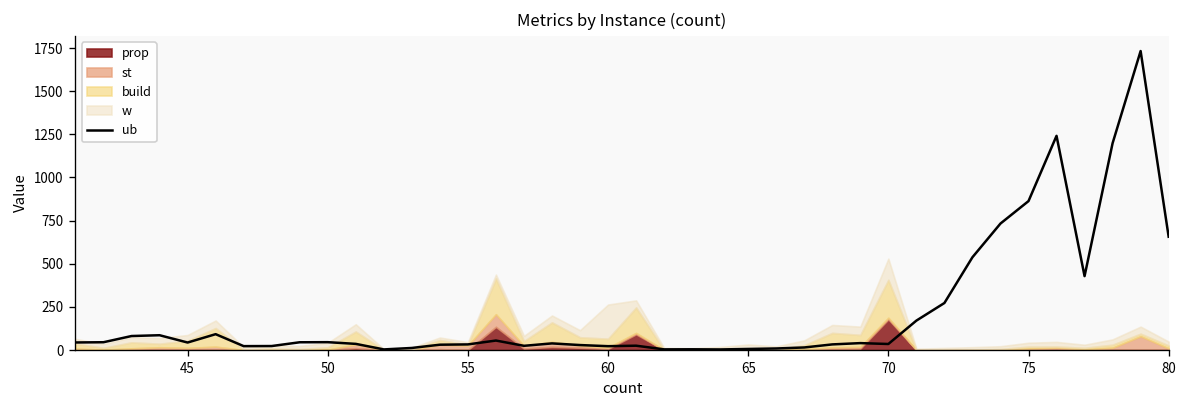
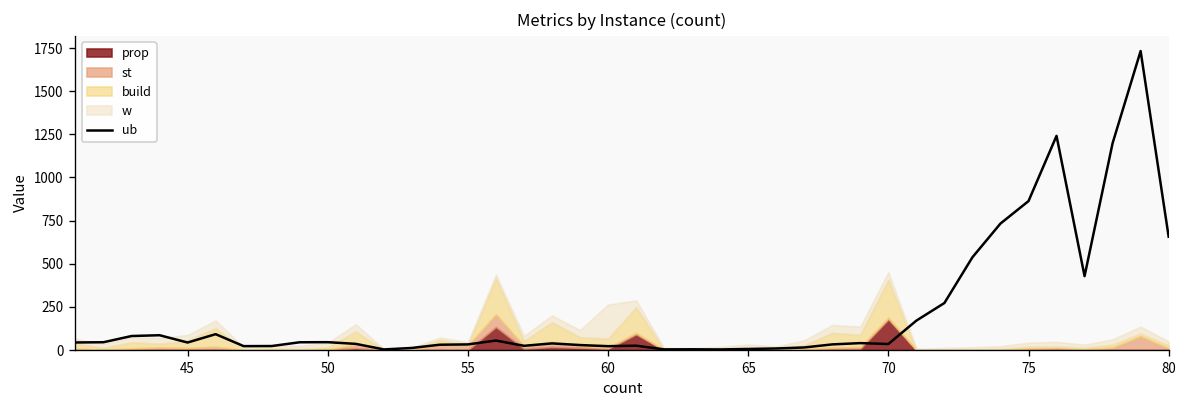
w, 70: 120 -> 50
